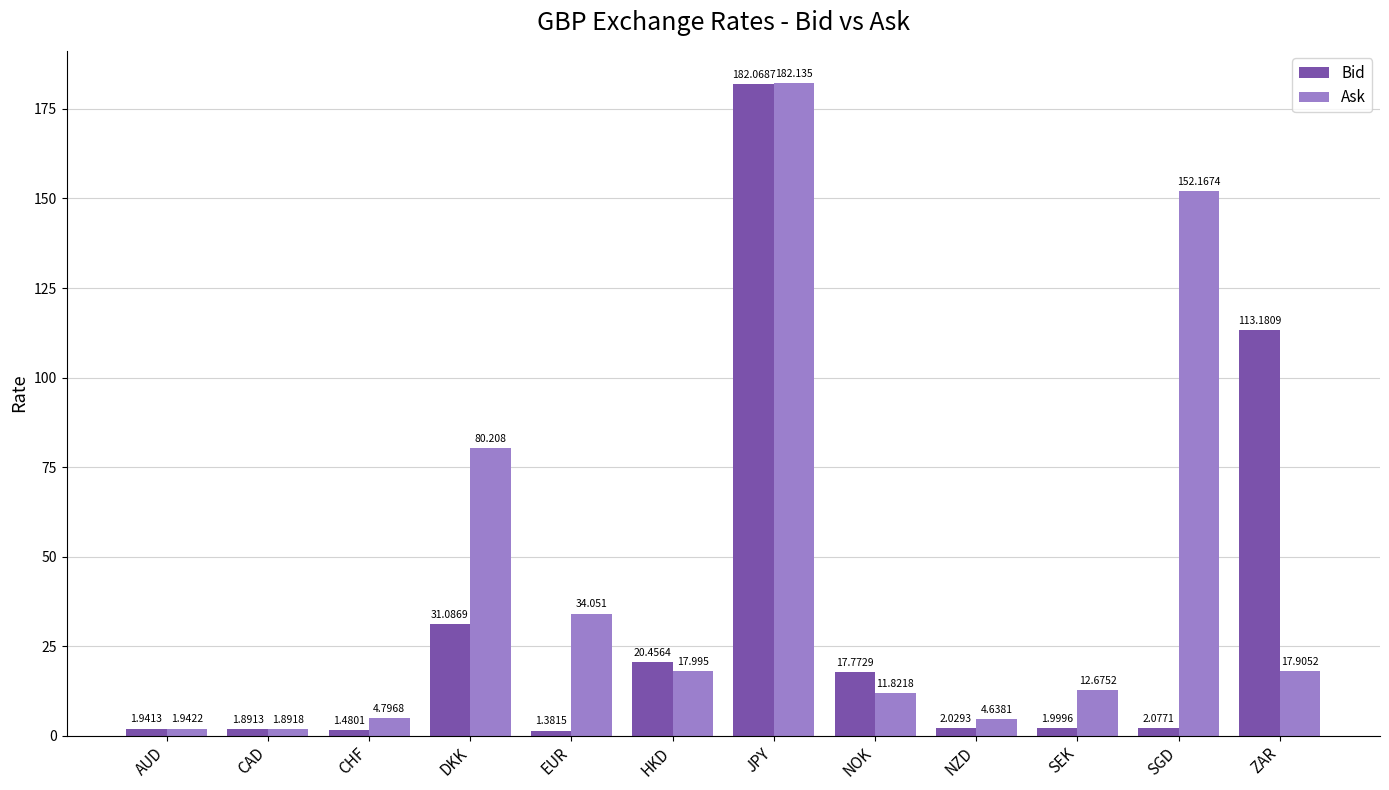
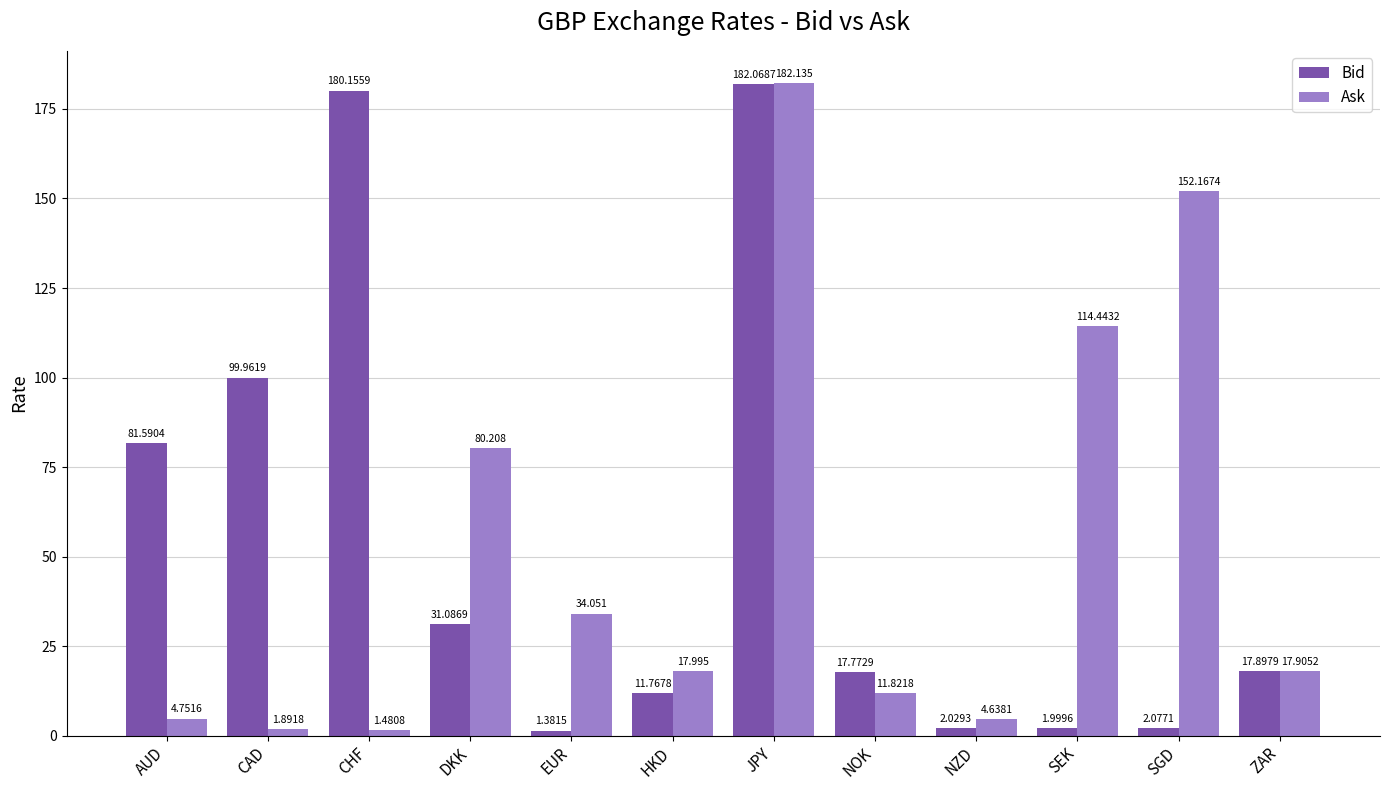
Bid, AUD: 1.9413 -> 81.5904
Ask, AUD: 1.9422 -> 4.7516
Bid, CAD: 1.8913 -> 99.9619
Bid, CHF: 1.4801 -> 180.1559
Ask, CHF: 4.7968 -> 1.4808
Bid, HKD: 20.4564 -> 11.7678
Ask, SEK: 12.6752 -> 114.4432
Bid, ZAR: 113.1809 -> 17.8979
